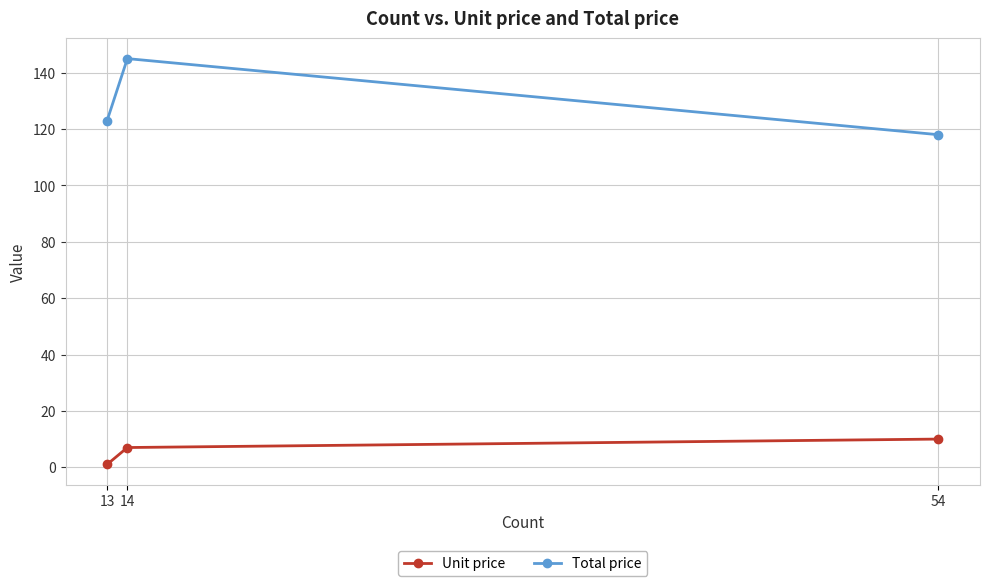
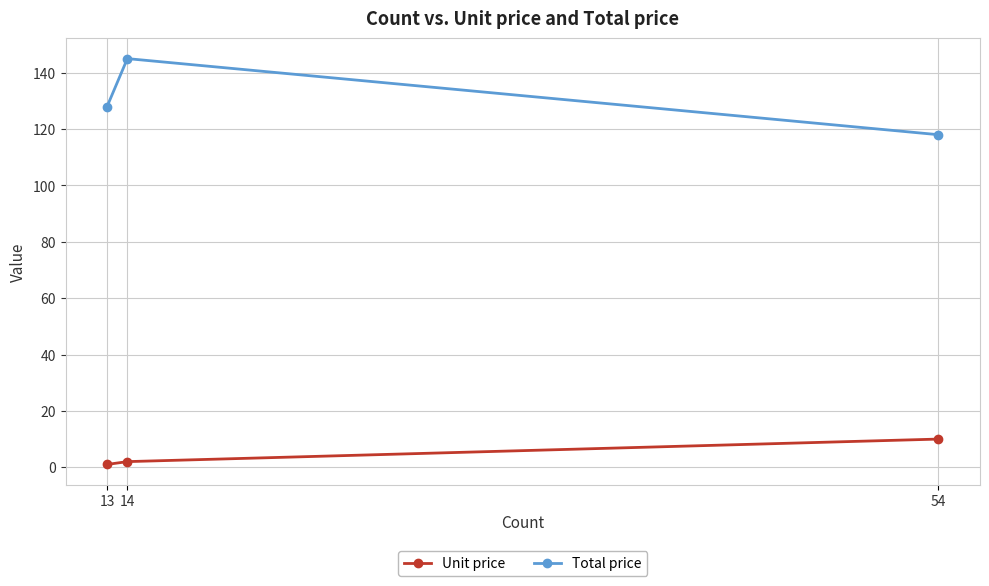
Total price, 13: 123 -> 128
Unit price, 14: 7 -> 2
